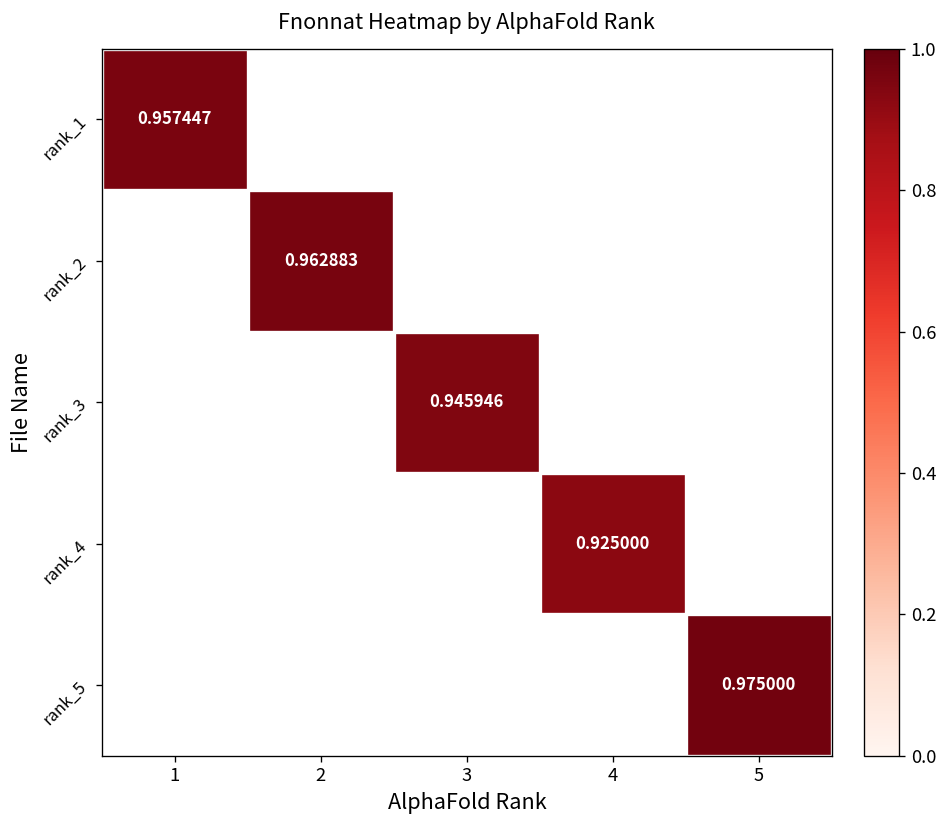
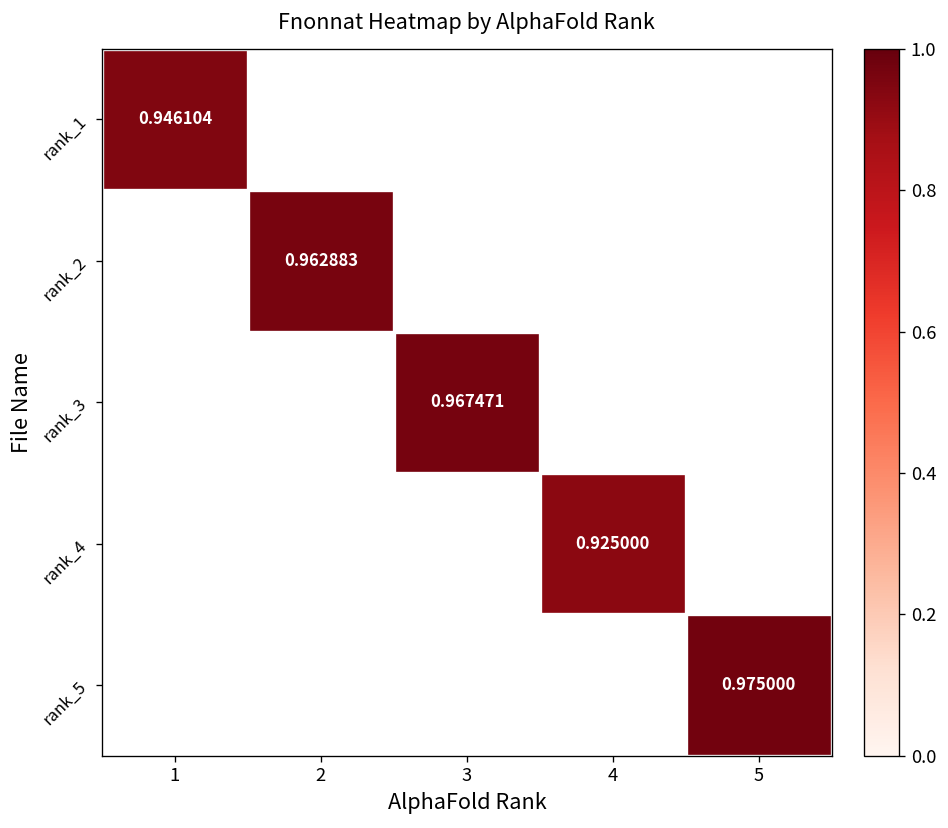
rank_1, 1: 0.957447 -> 0.946104
rank_3, 3: 0.945946 -> 0.967471
